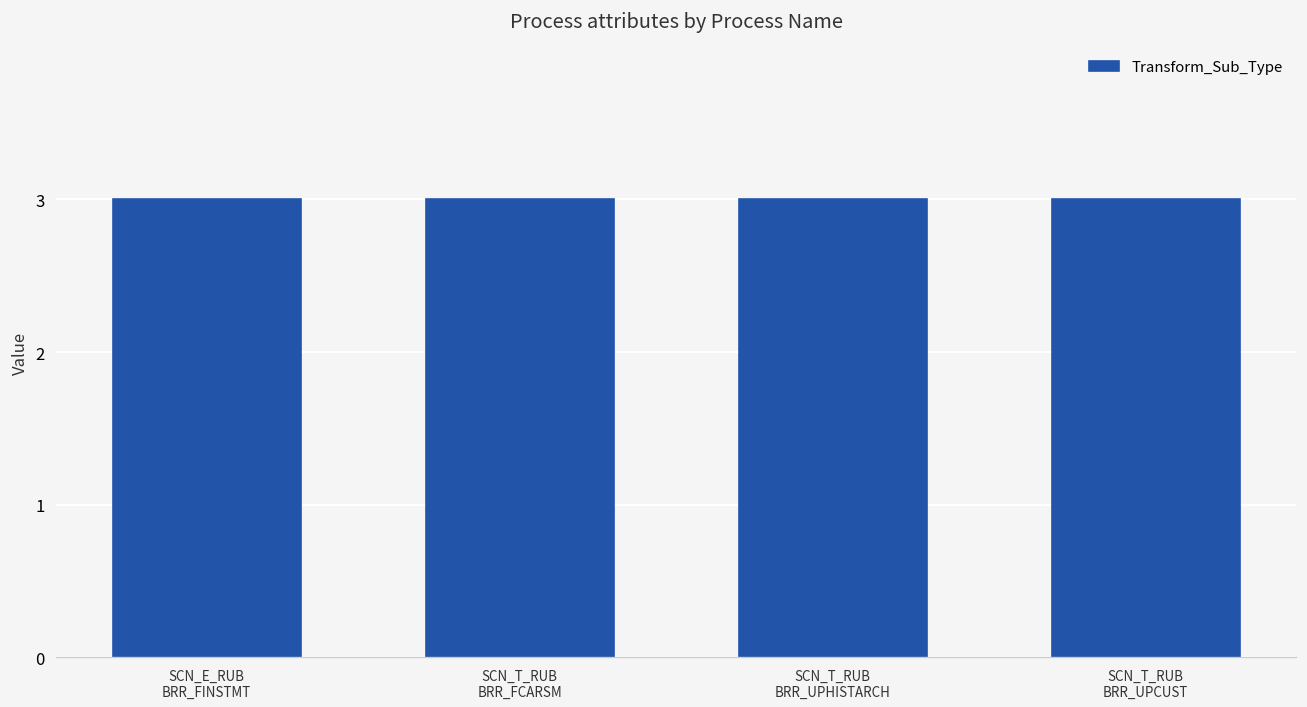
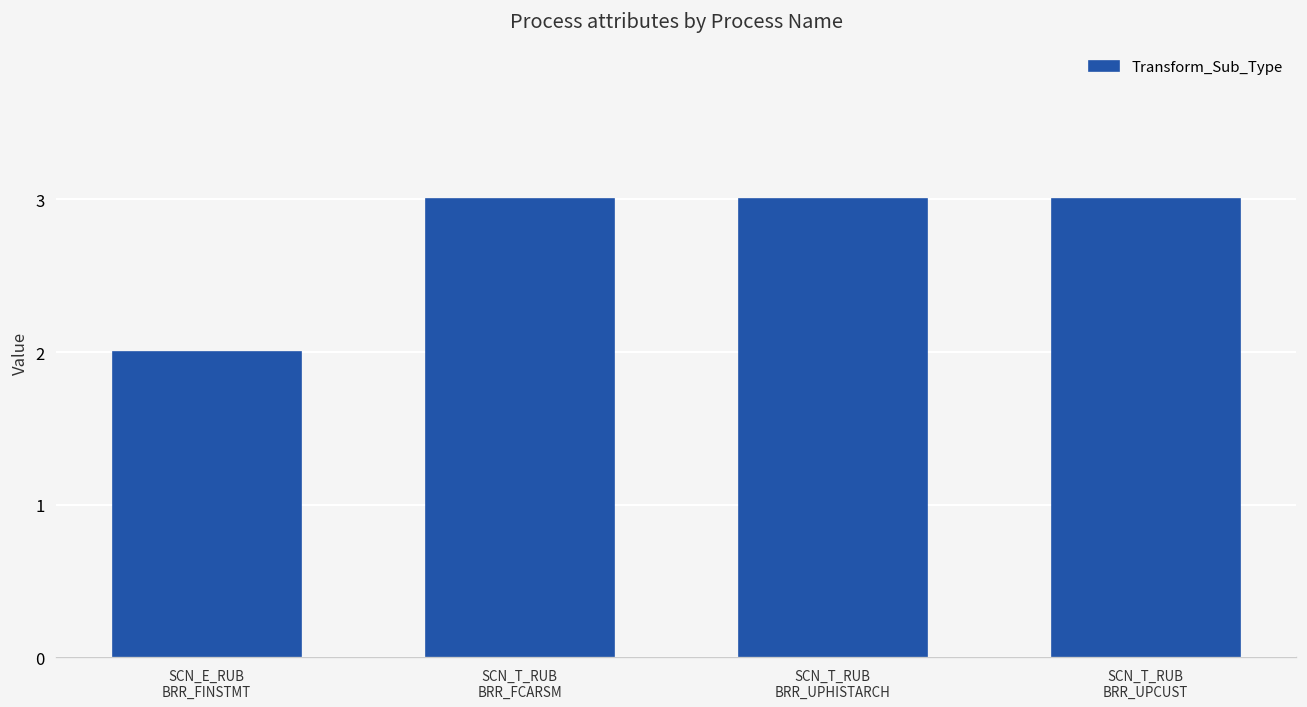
SCN_E_RUB BRR_FINSTMT: 3 -> 2
